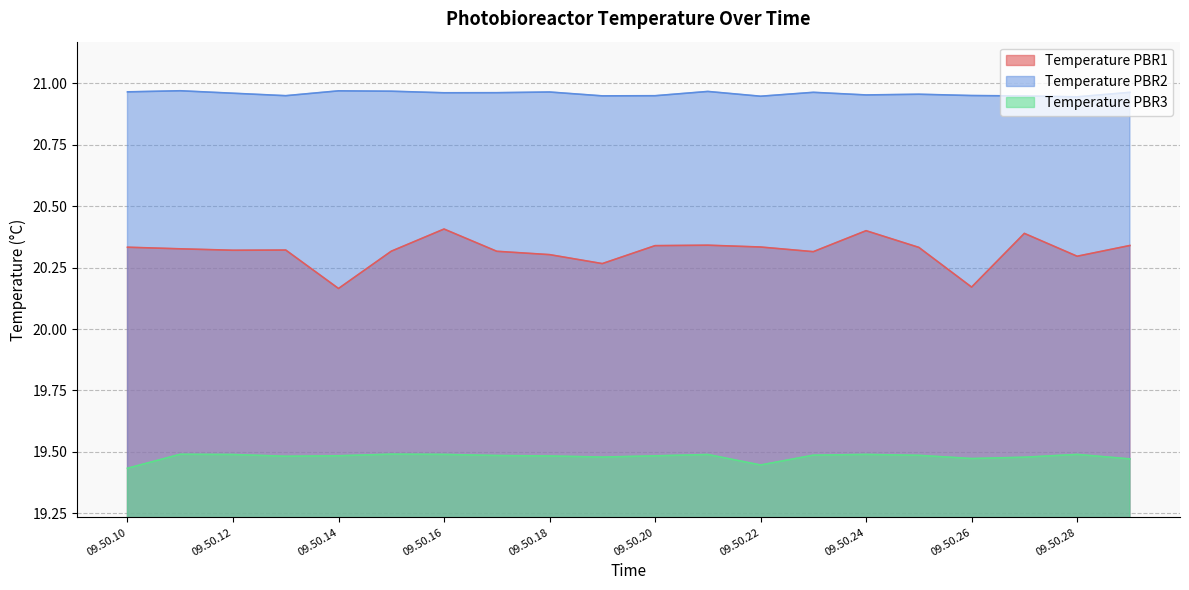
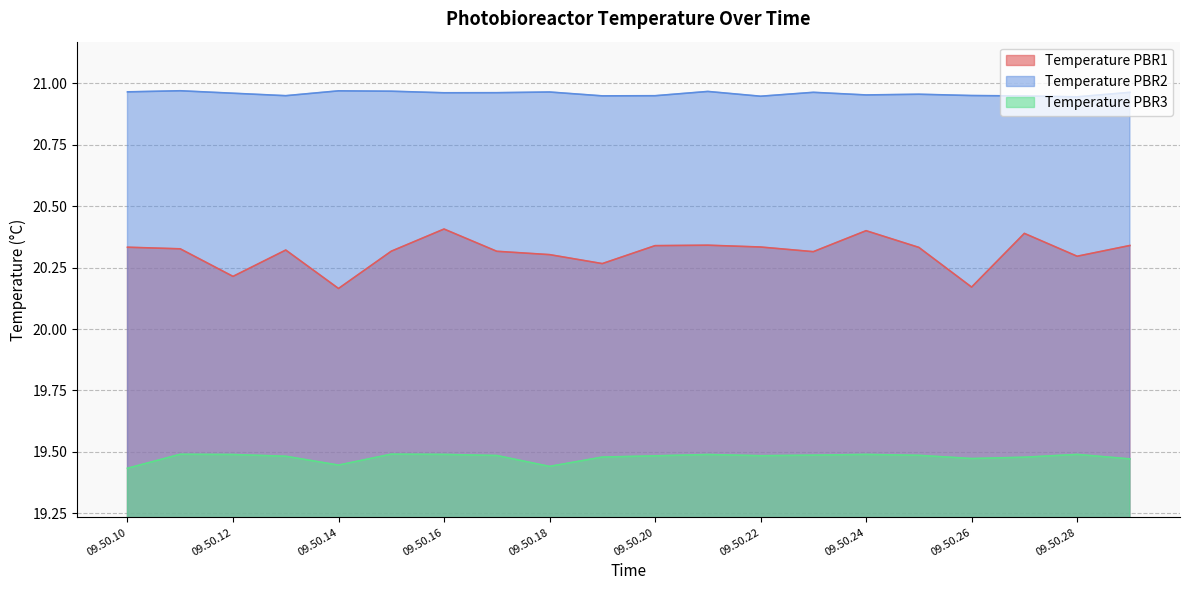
Temperature PBR1, 09.50.12: 20.32 -> 20.21
Temperature PBR3, 09.50.14: 19.48 -> 19.45
Temperature PBR3, 09.50.18: 19.48 -> 19.44
Temperature PBR3, 09.50.22: 19.45 -> 19.48
